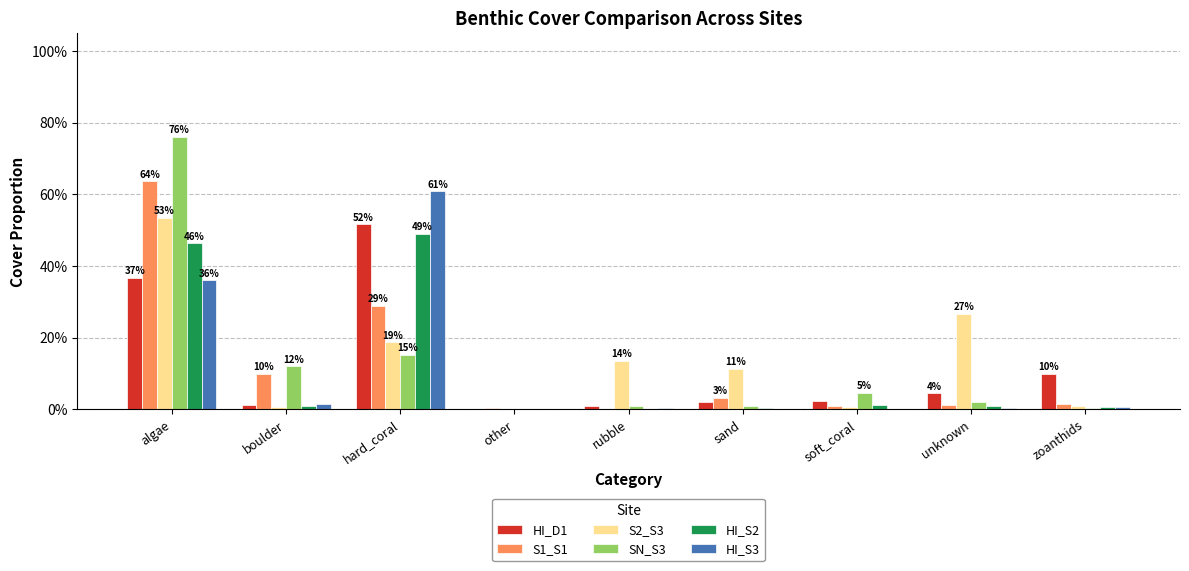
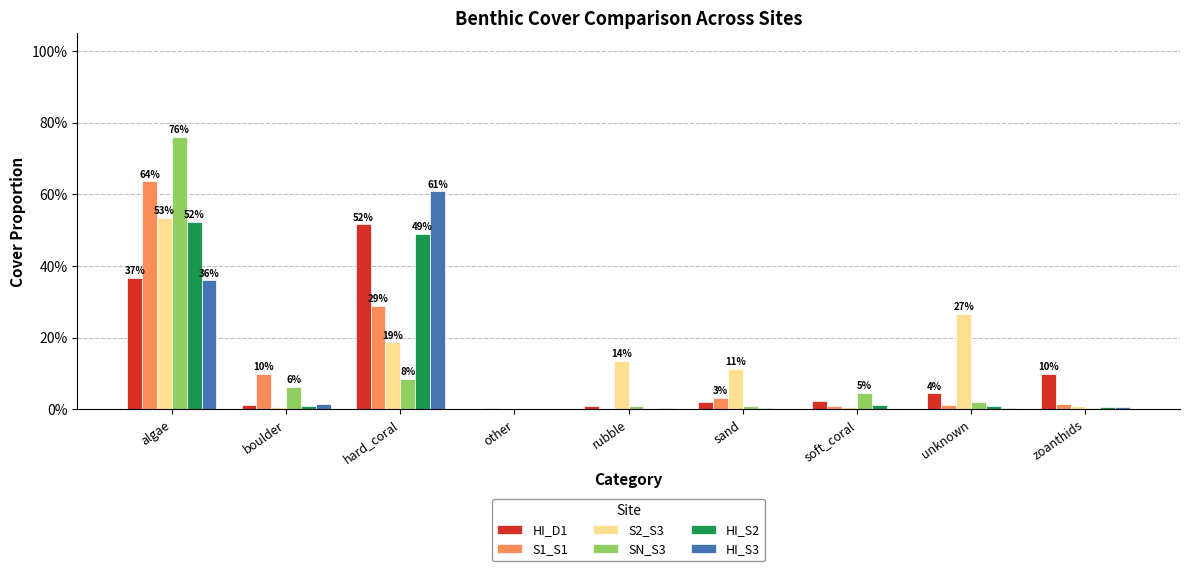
HI_S2, algae: 46% -> 52%
SN_S3, boulder: 12% -> 6%
SN_S3, hard_coral: 15% -> 8%
